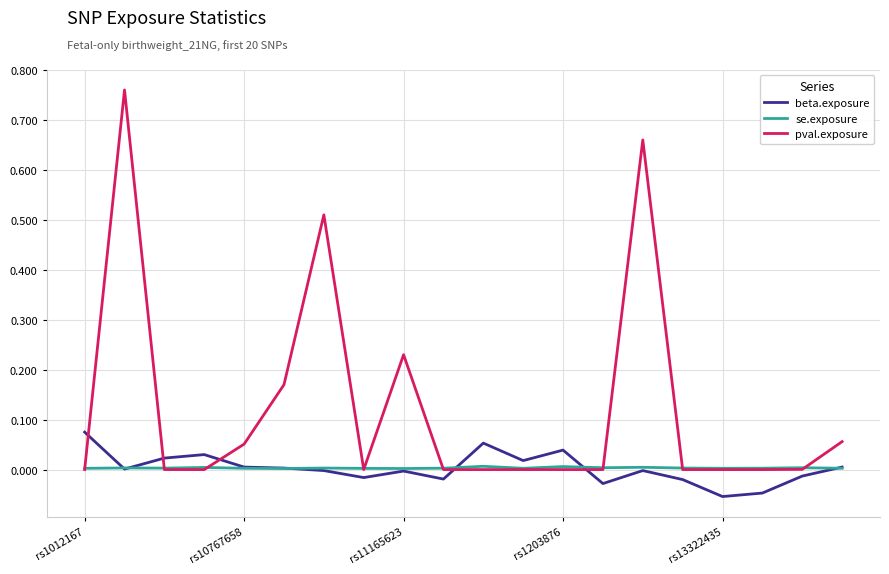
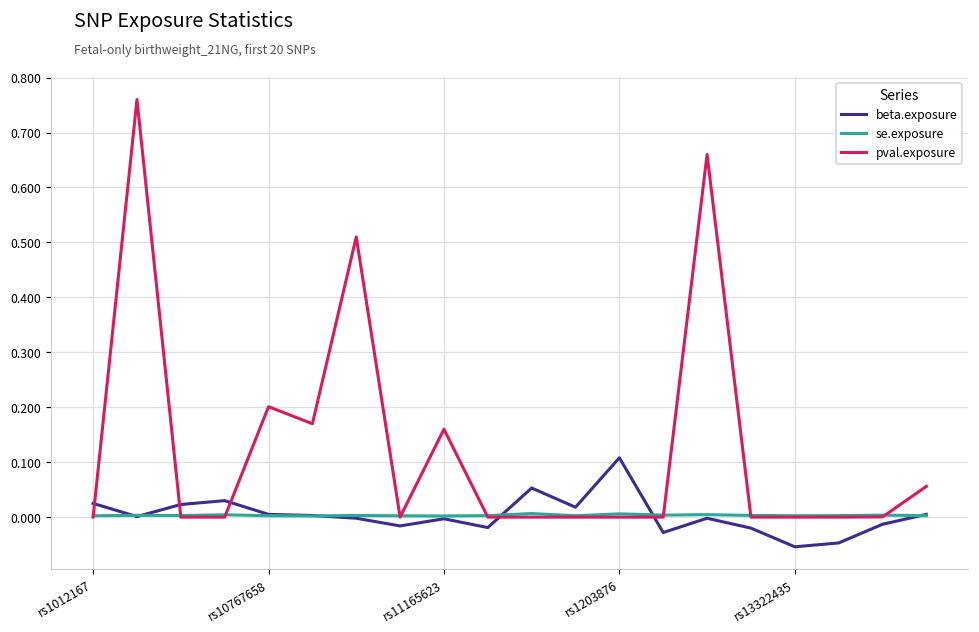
beta.exposure, rs1012167: 0.08 -> 0.03
pval.exposure, rs10767658: 0.05 -> 0.20
pval.exposure, rs11165623: 0.23 -> 0.16
beta.exposure, rs1203876: 0.04 -> 0.11
